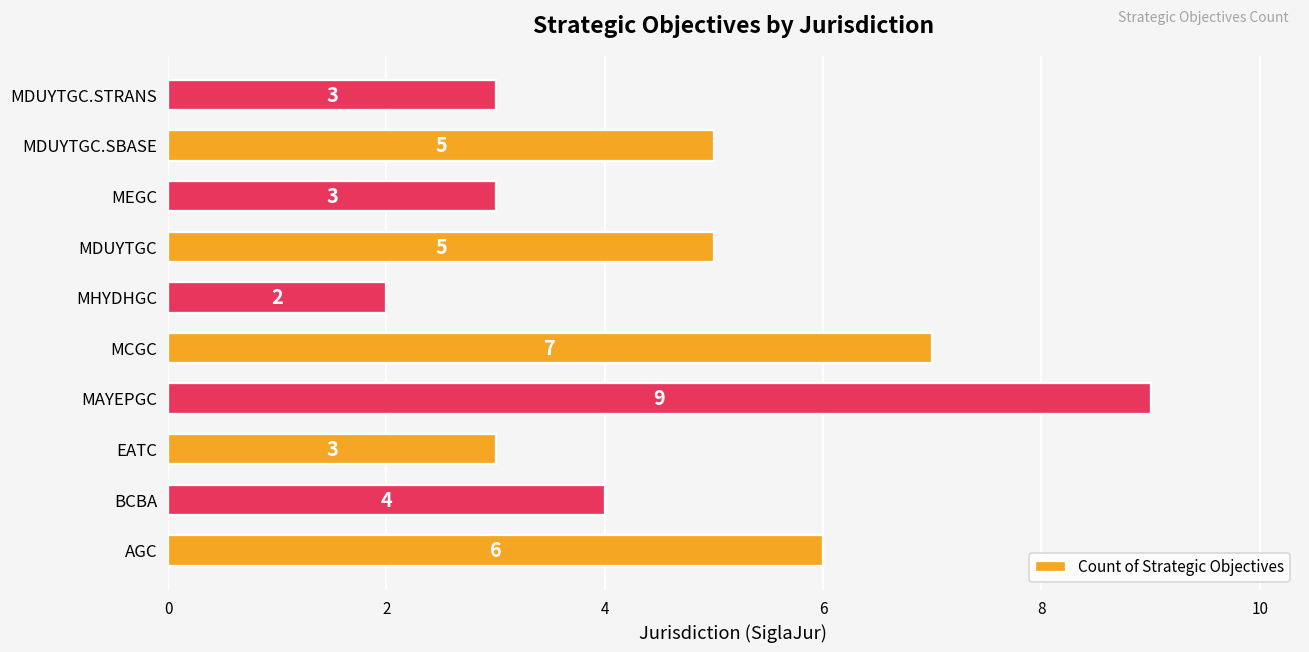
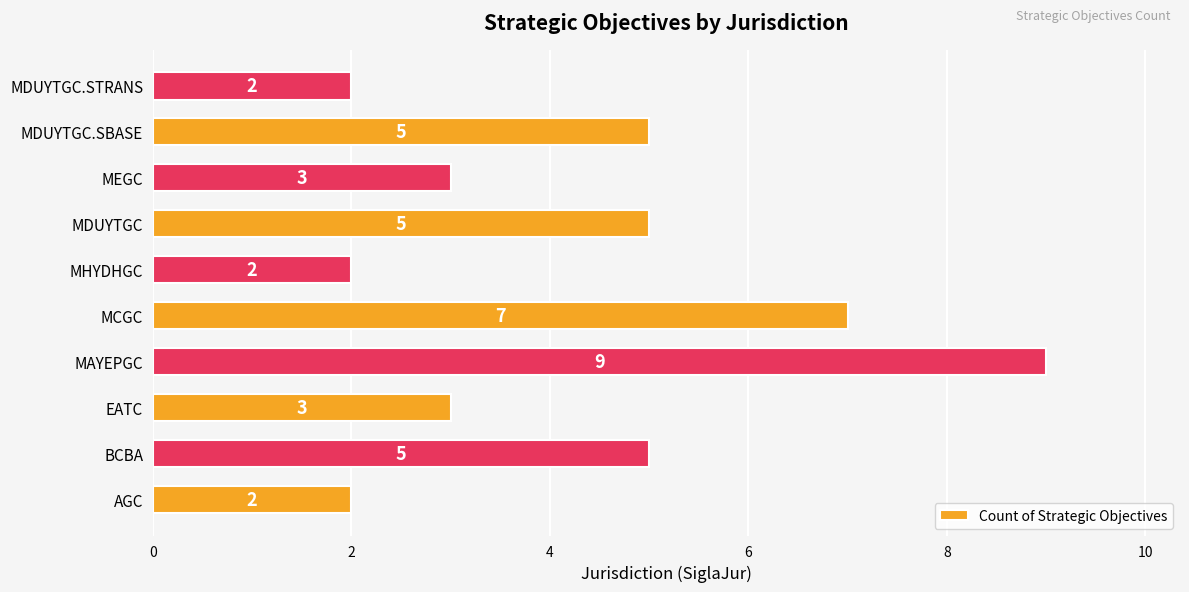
MDUYTGC.STRANS: 3 -> 2
BCBA: 4 -> 5
AGC: 6 -> 2
